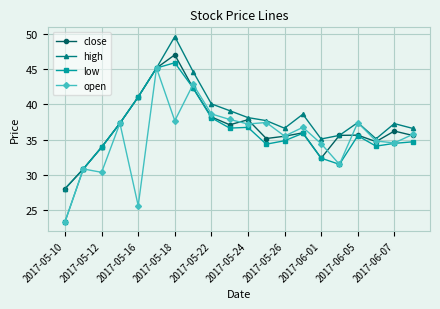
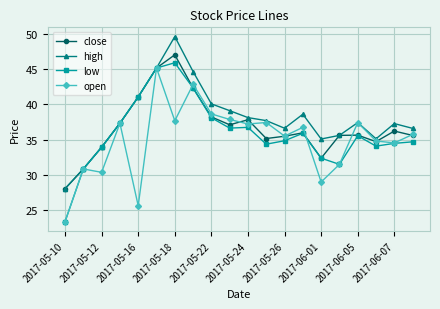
open, 2017-06-01: 34 -> 29
